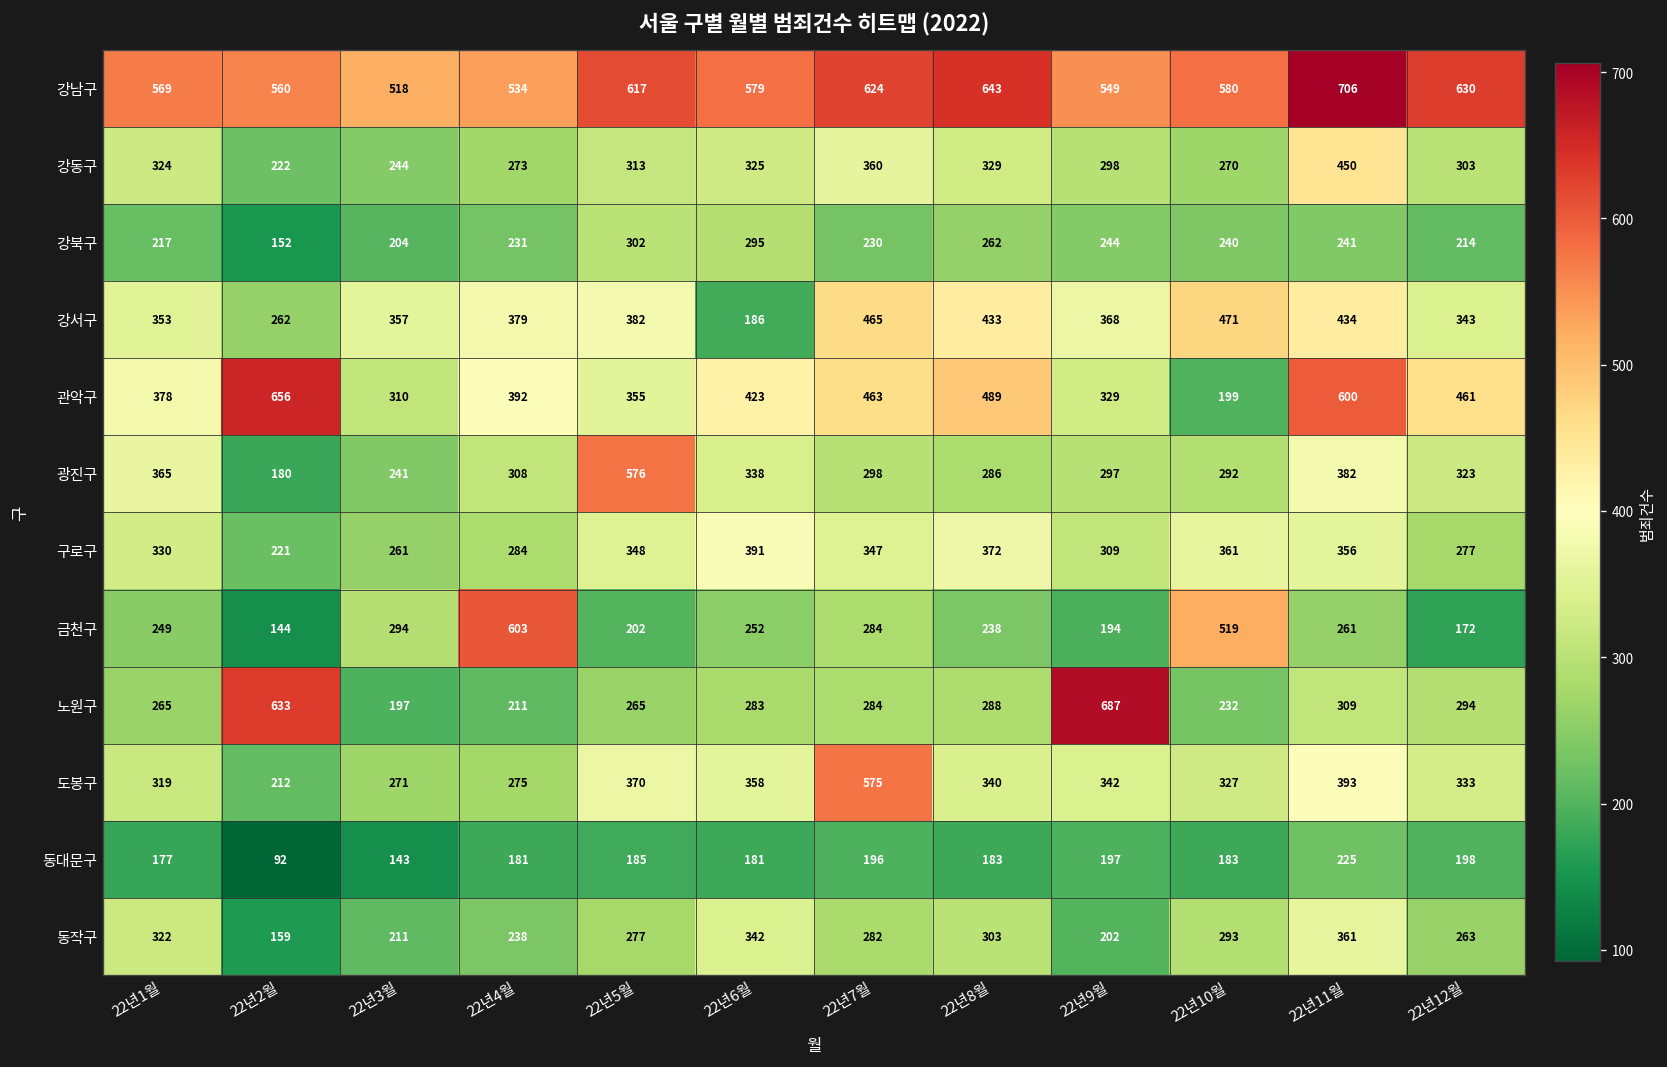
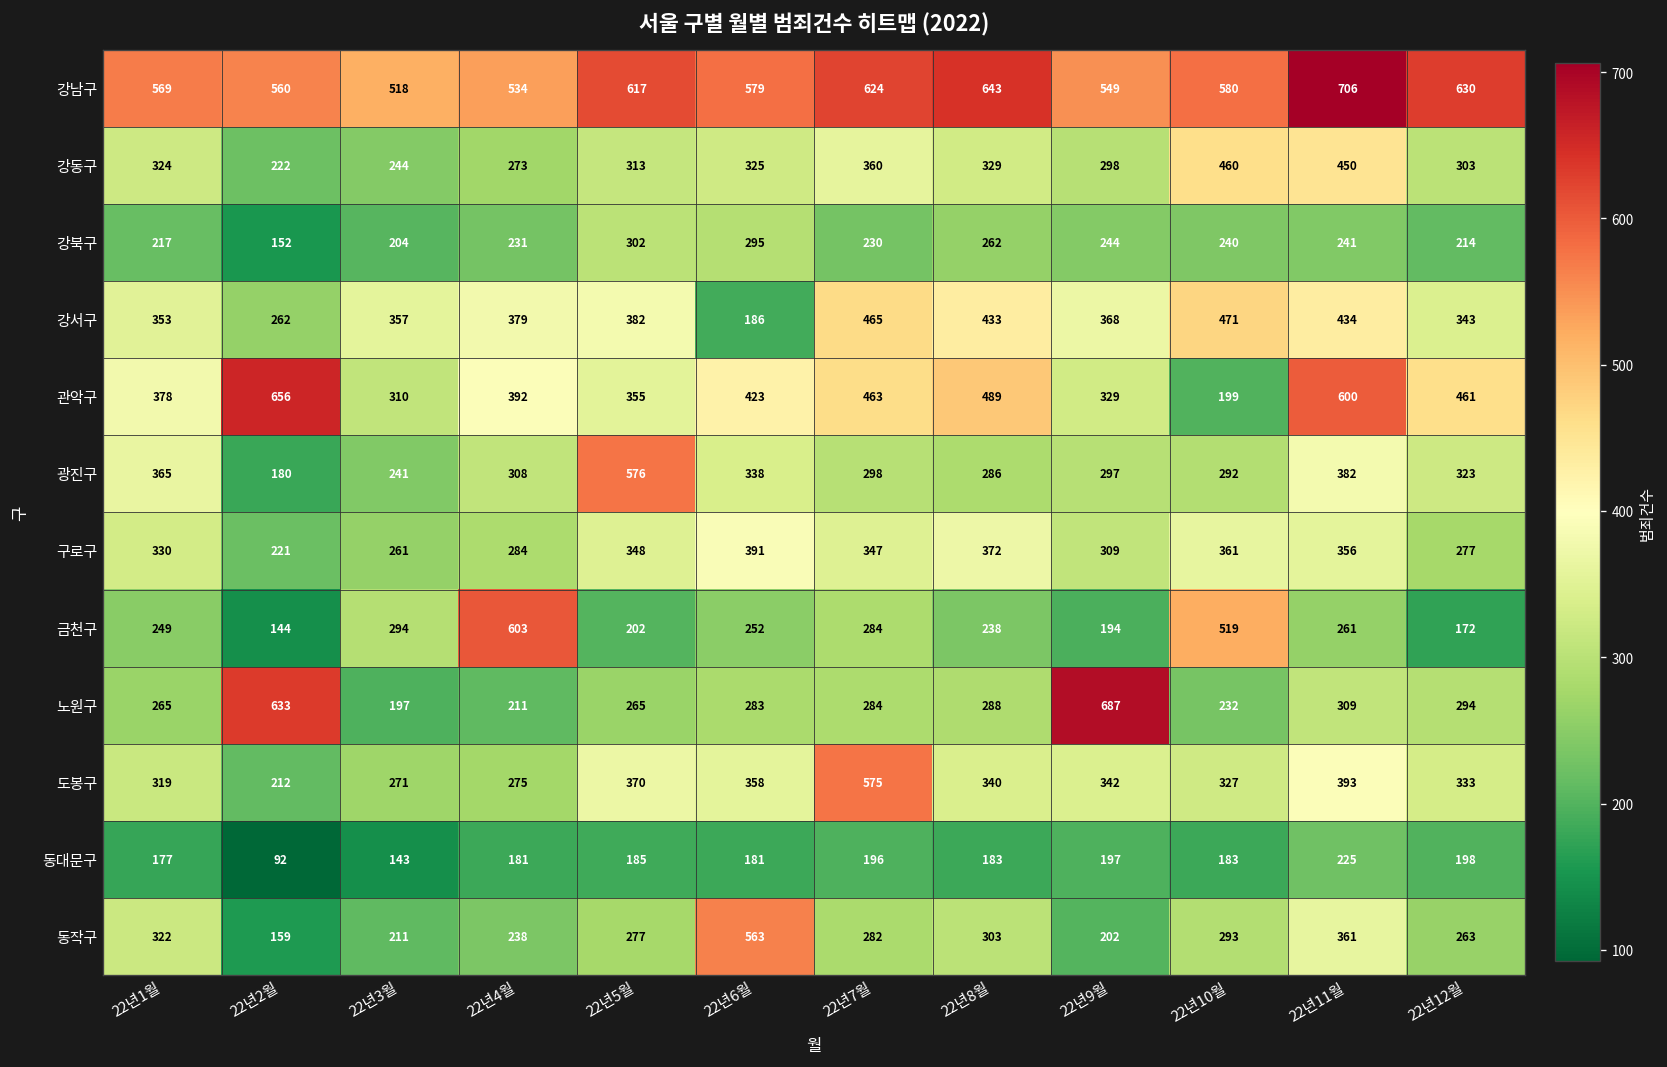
강동구, 22년10월: 270 -> 460
동작구, 22년6월: 342 -> 563
